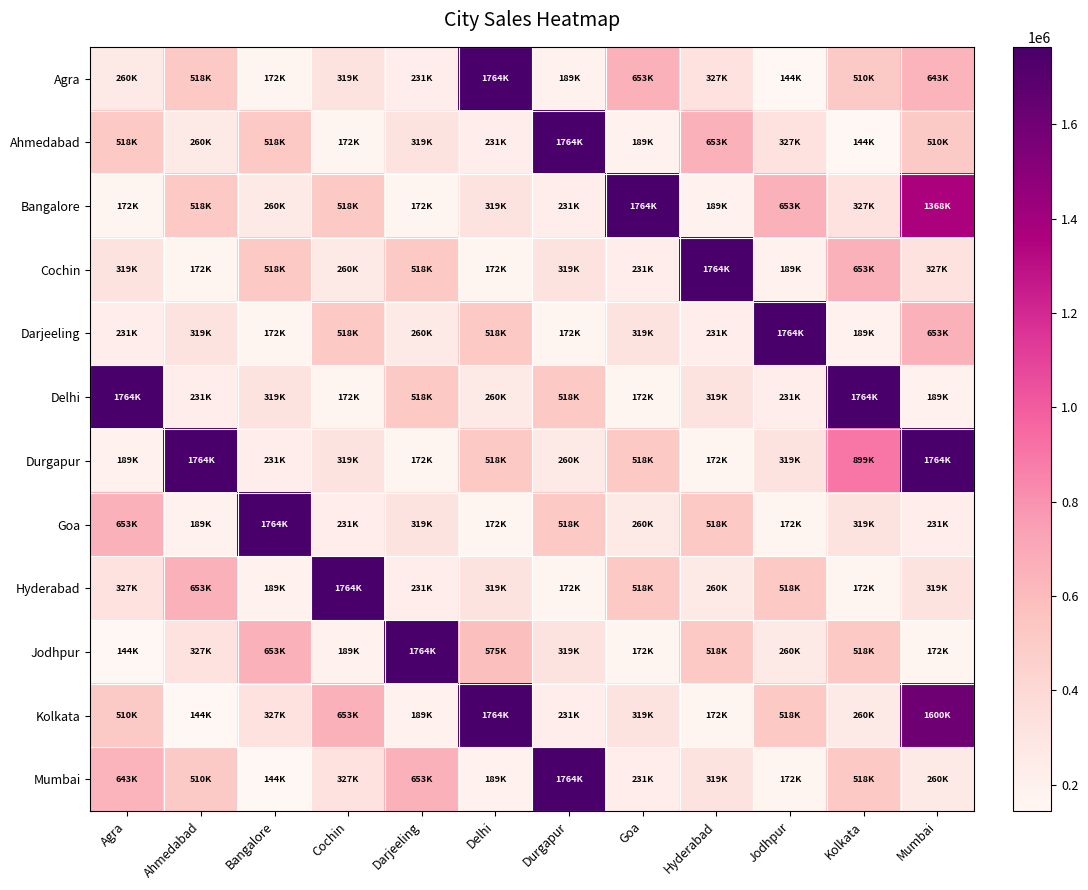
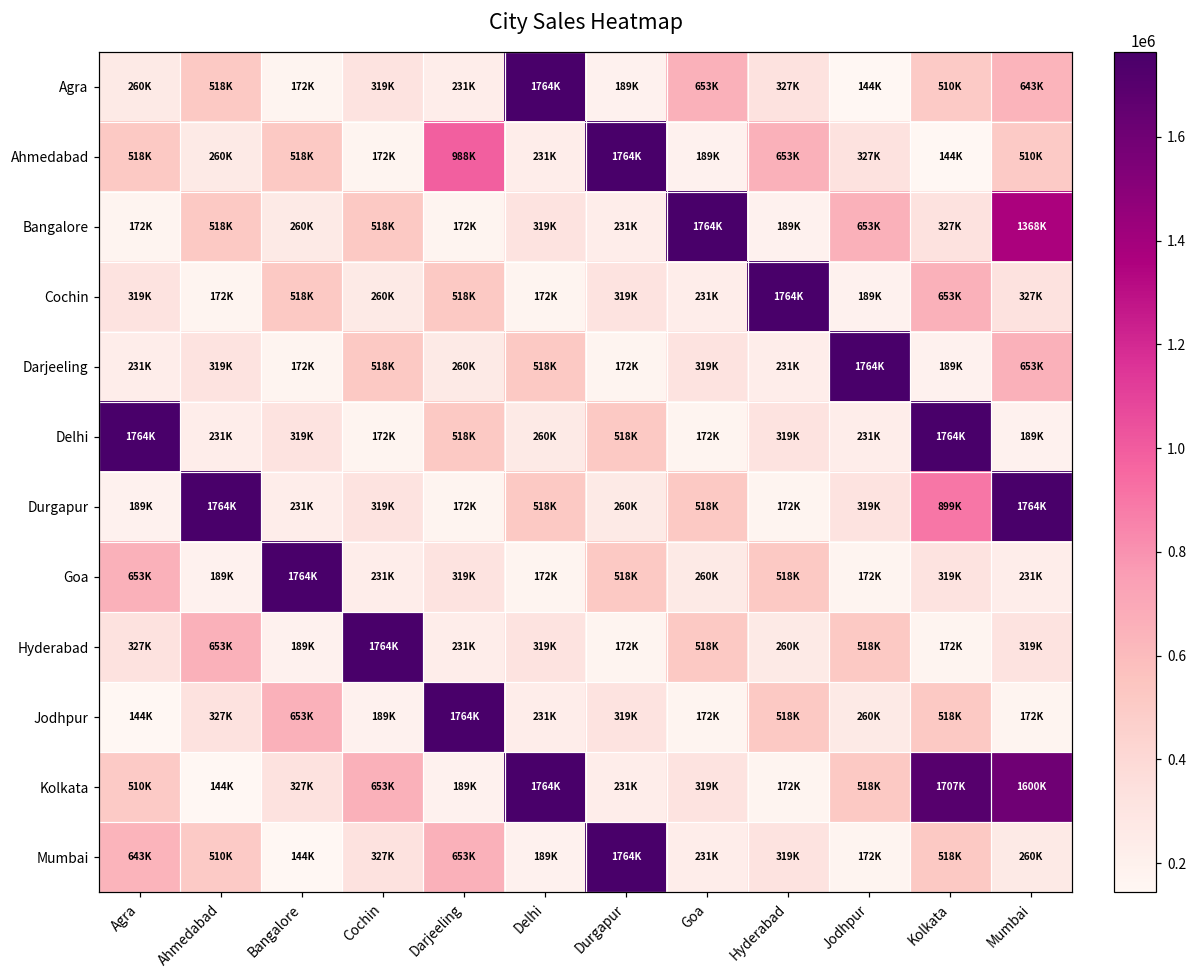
Ahmedabad, Darjeeling: 319K -> 988K
Jodhpur, Delhi: 575K -> 231K
Kolkata, Kolkata: 260K -> 1707K
